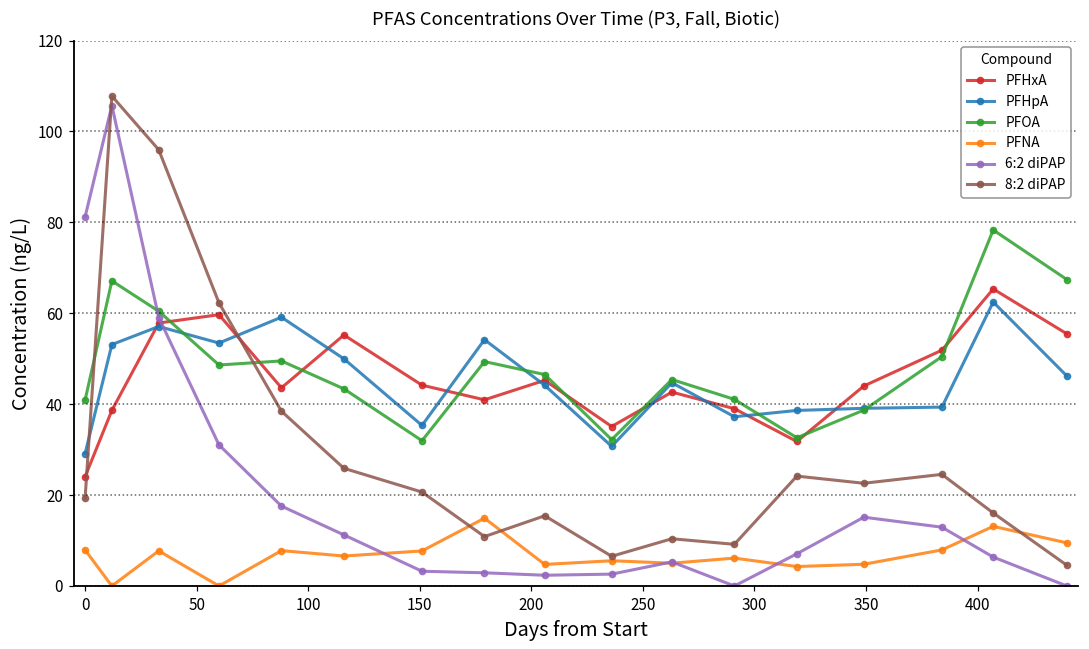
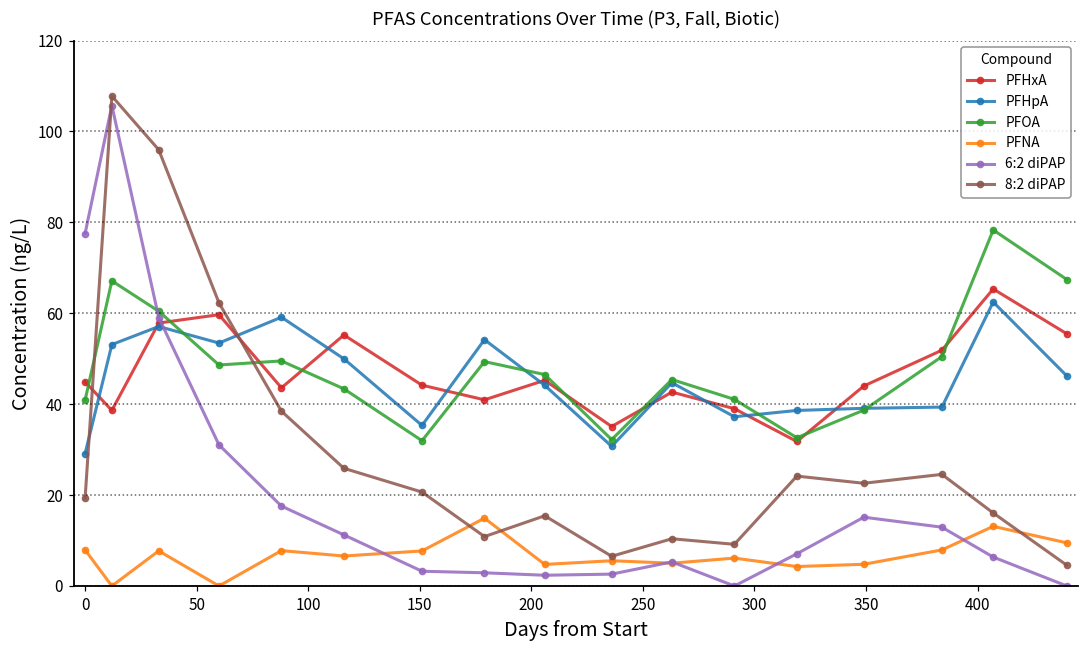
PFHxA, 0: 24 -> 45
6:2 diPAP, 0: 81 -> 78
